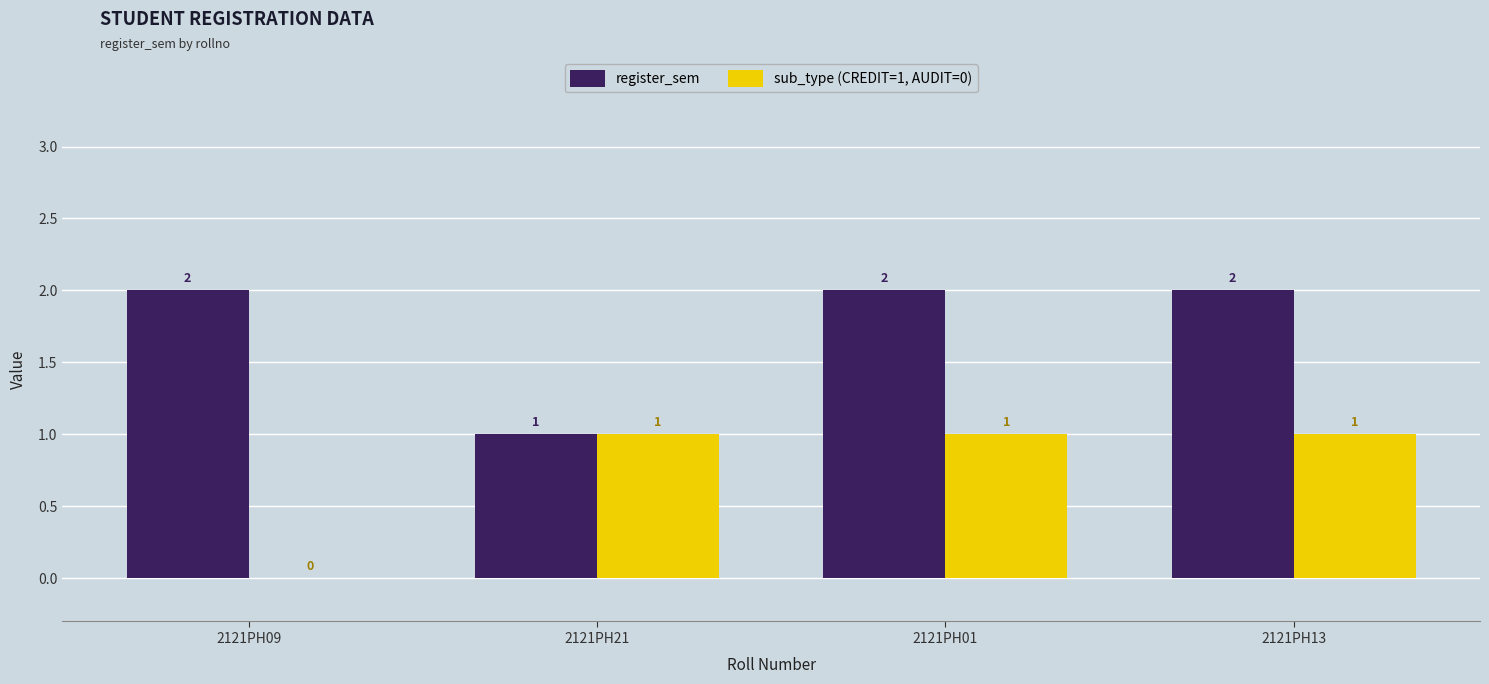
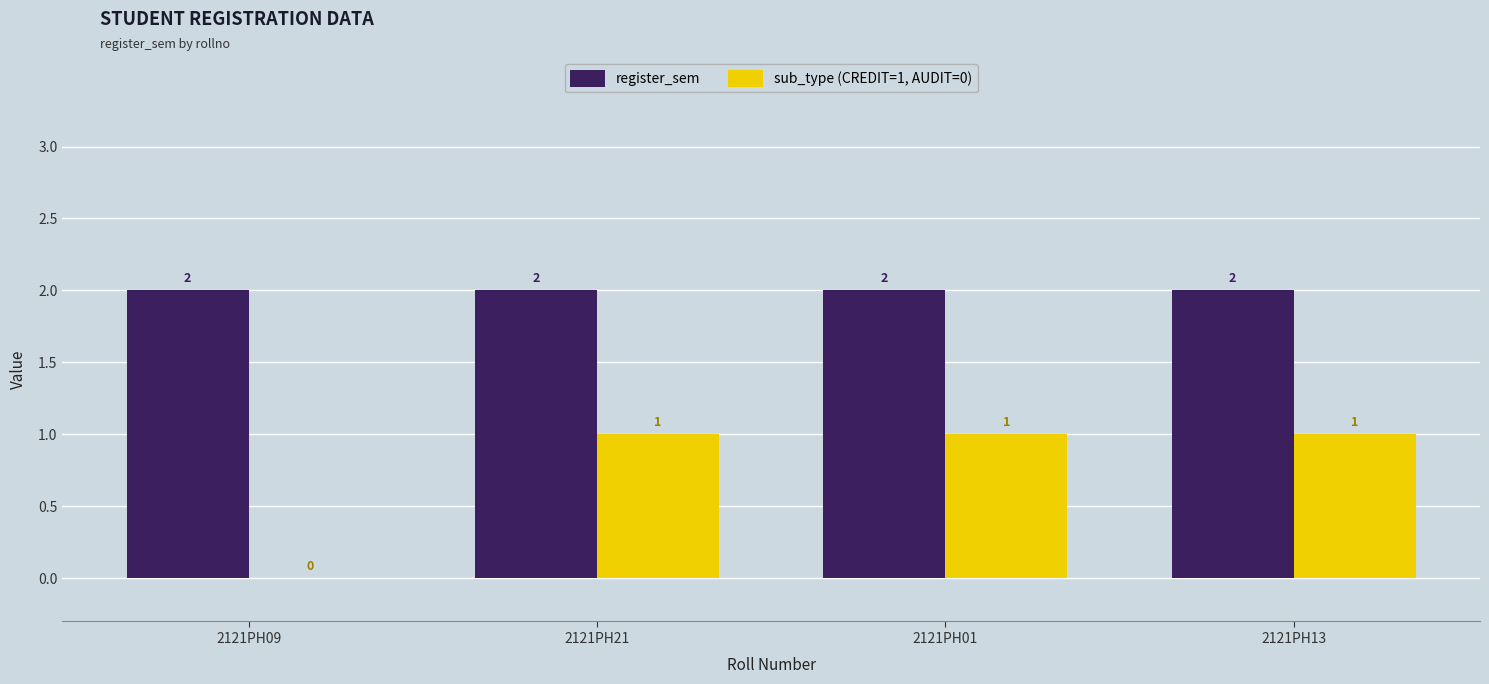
register_sem, 2121PH21: 1 -> 2
